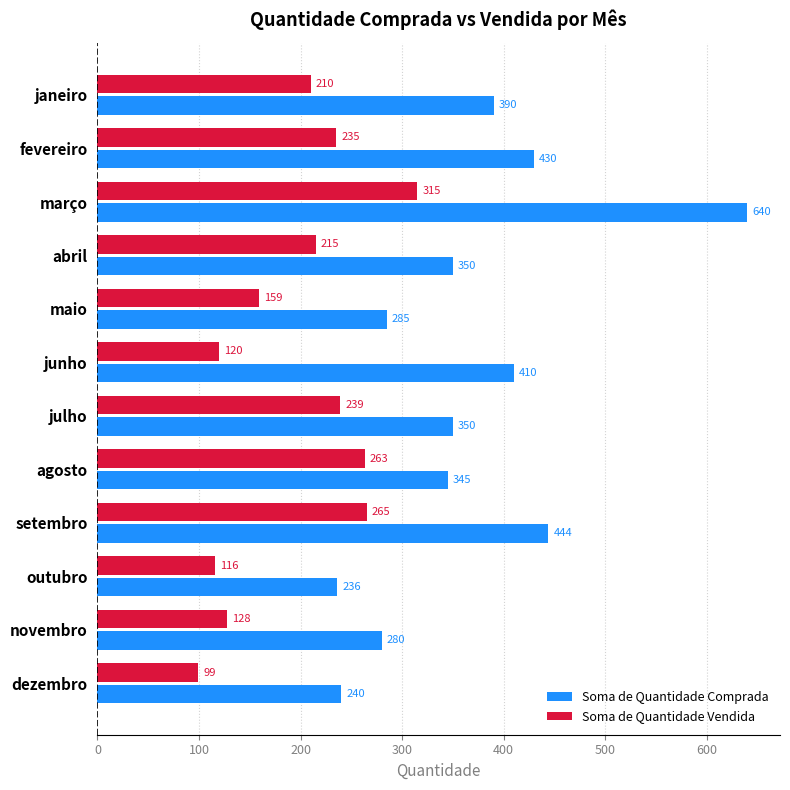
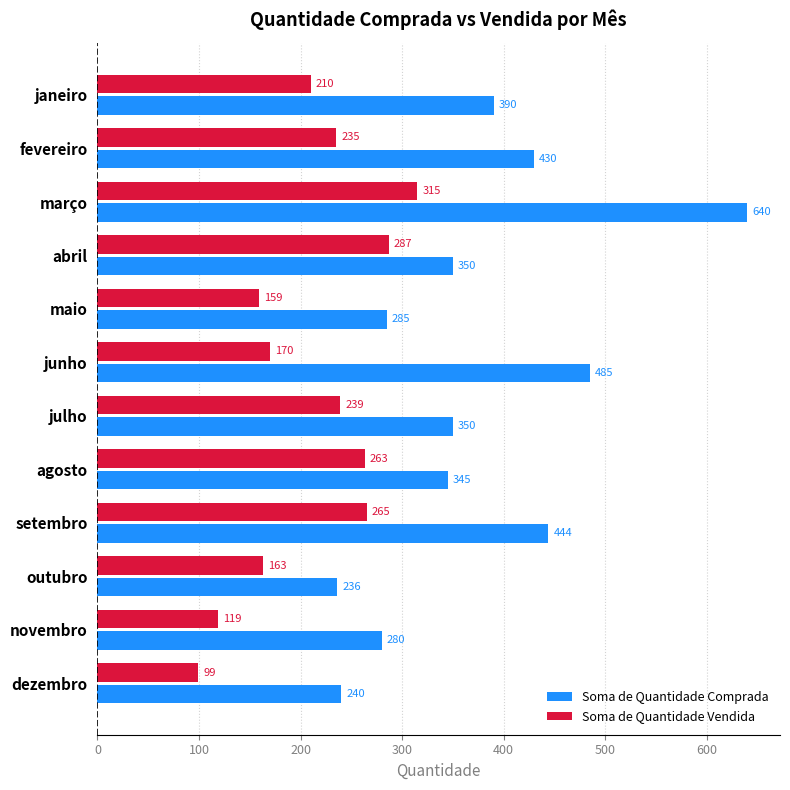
Soma de Quantidade Vendida, abril: 215 -> 287
Soma de Quantidade Vendida, junho: 120 -> 170
Soma de Quantidade Comprada, junho: 410 -> 485
Soma de Quantidade Vendida, outubro: 116 -> 163
Soma de Quantidade Vendida, novembro: 128 -> 119
